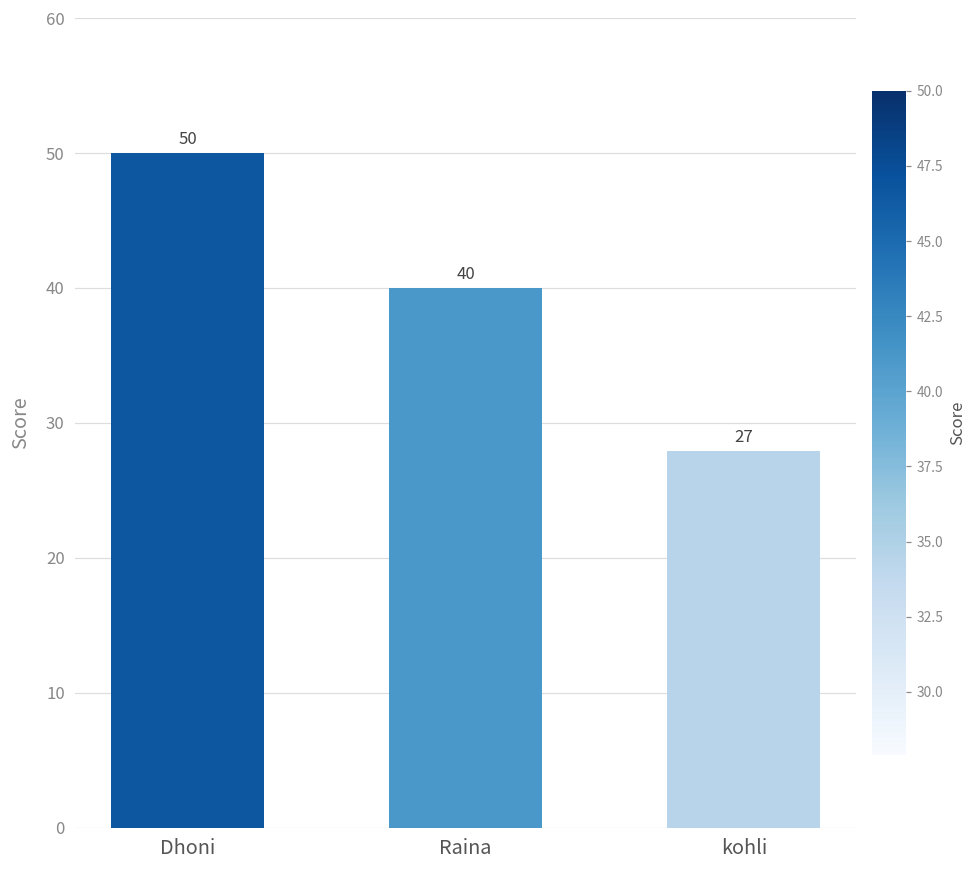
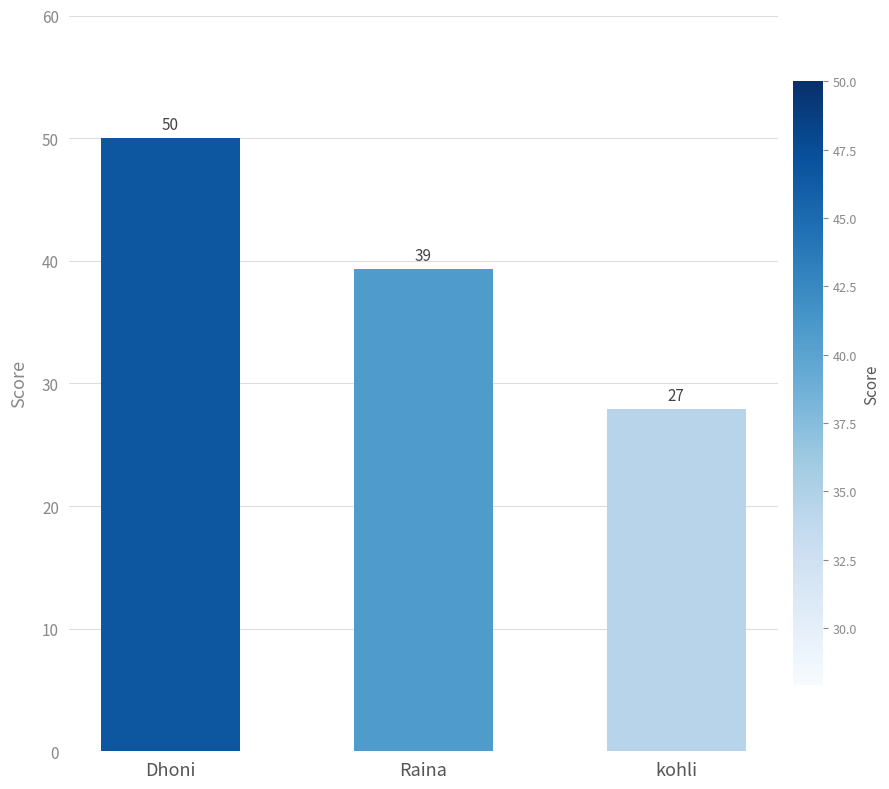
Raina: 40 -> 39
